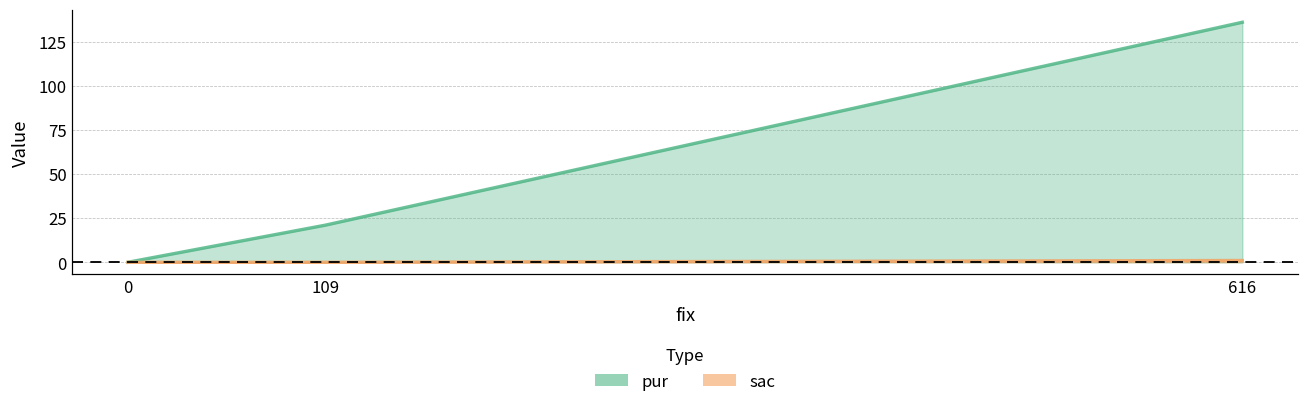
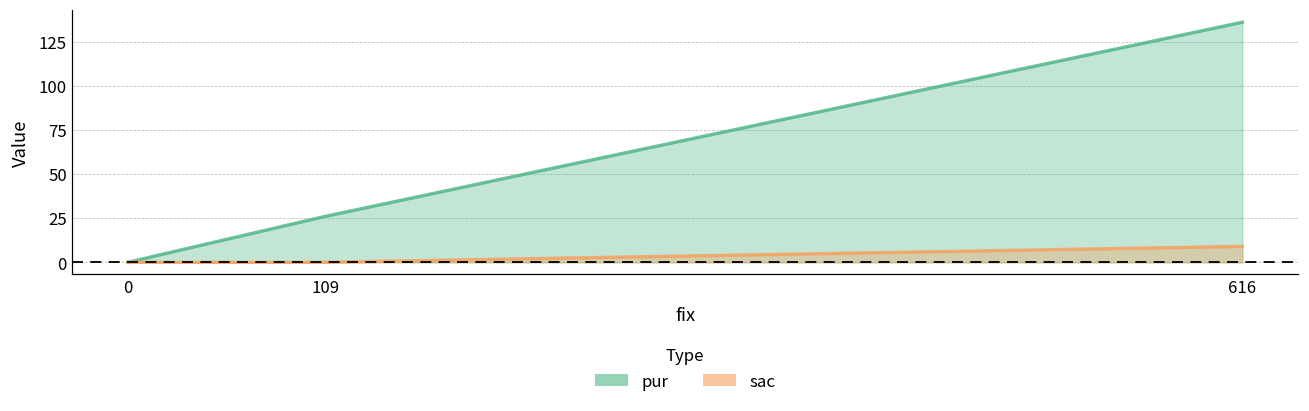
pur, 109: 21 -> 26
sac, 616: 1 -> 9
